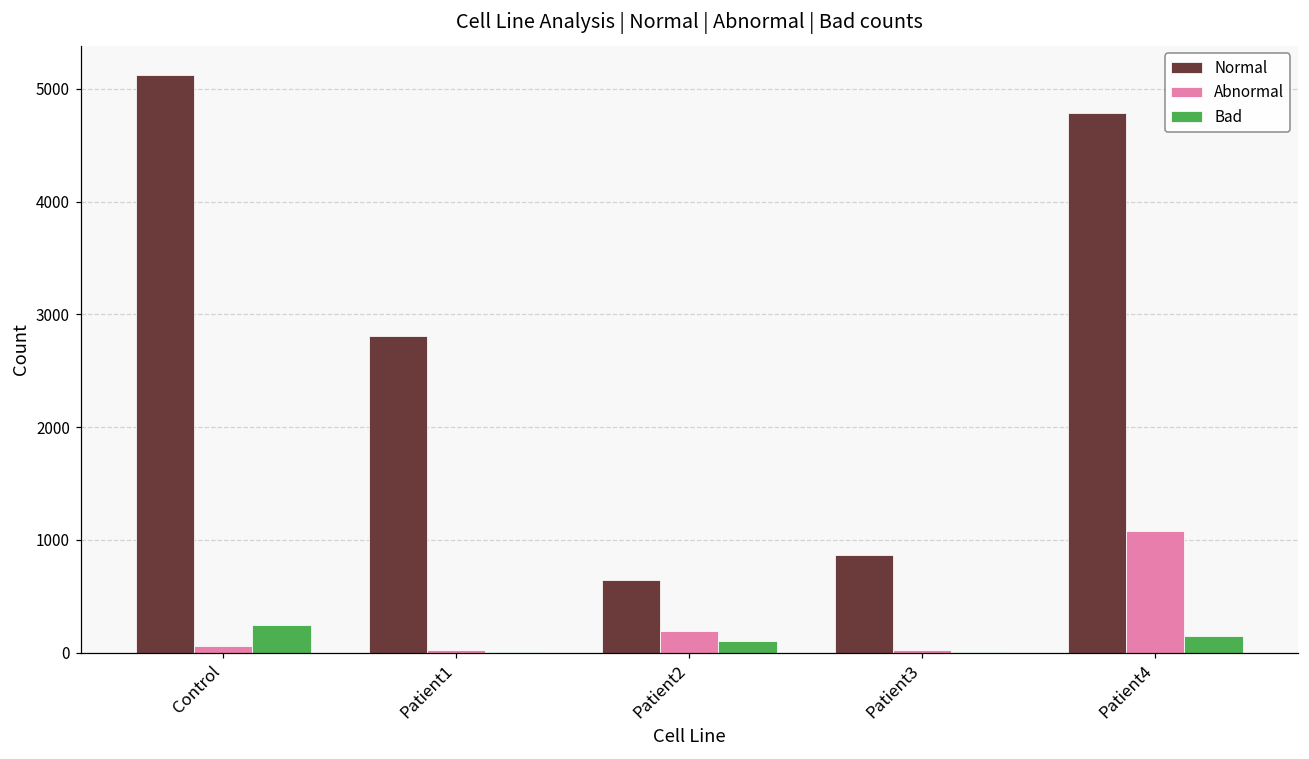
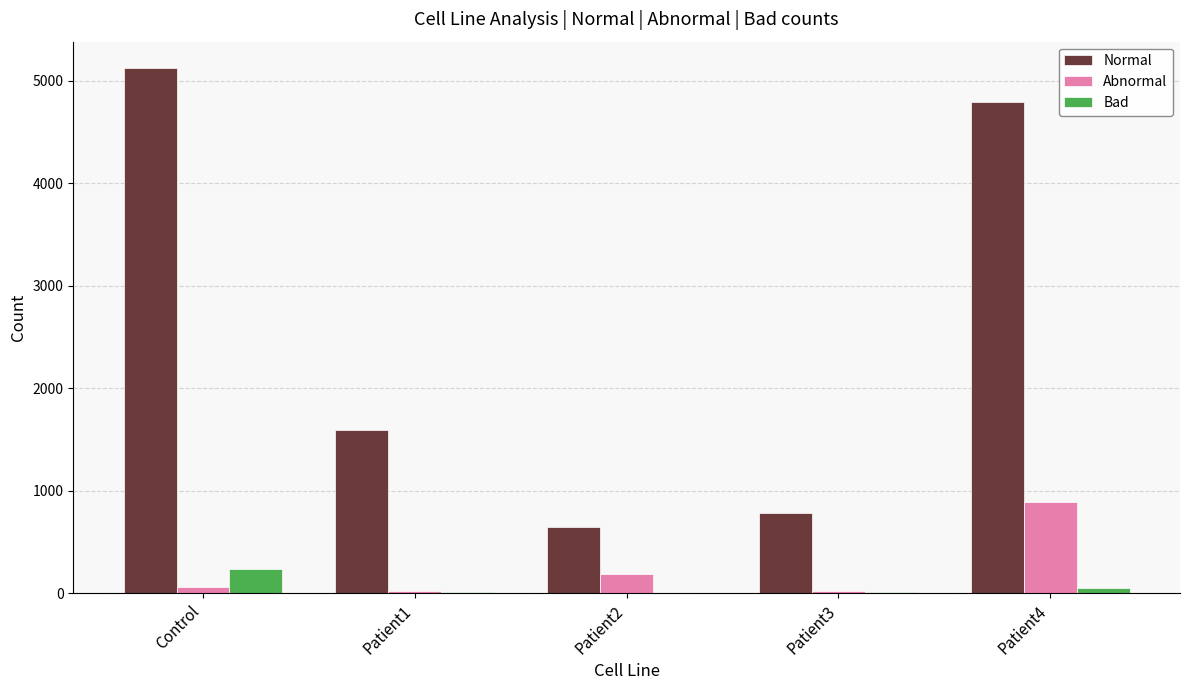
Normal, Patient1: 2810 -> 1600
Bad, Patient2: 100 -> 0
Normal, Patient3: 860 -> 780
Abnormal, Patient4: 1080 -> 890
Bad, Patient4: 140 -> 50
